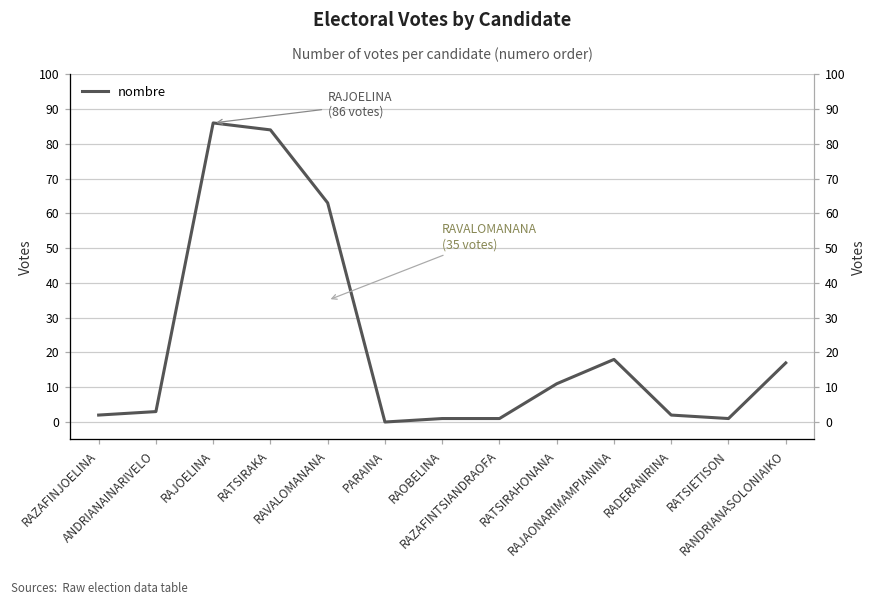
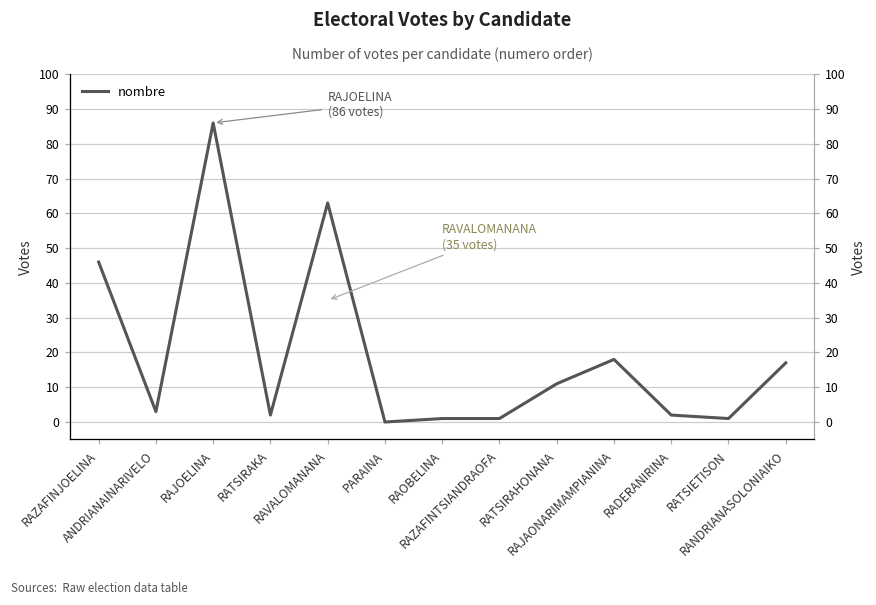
RAZAFINJOELINA: 2 -> 46
RATSIRAKA: 84 -> 2
